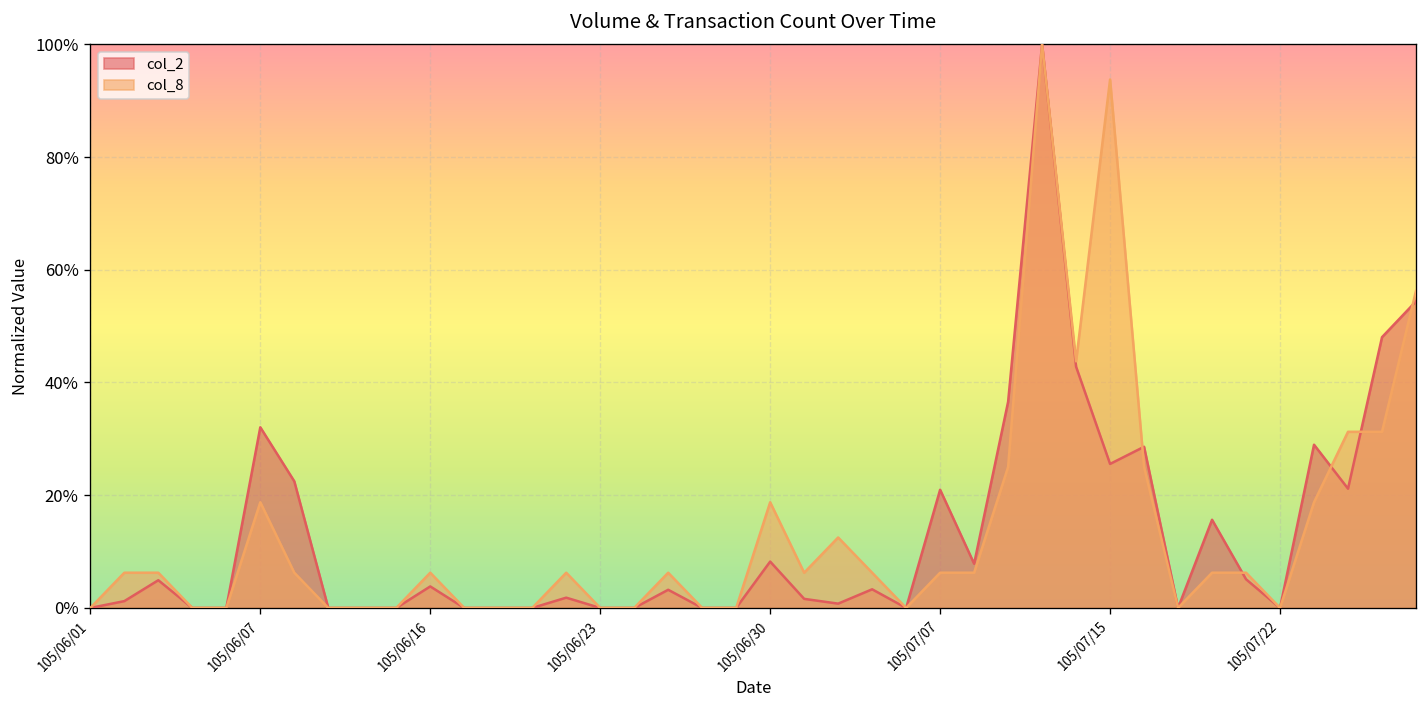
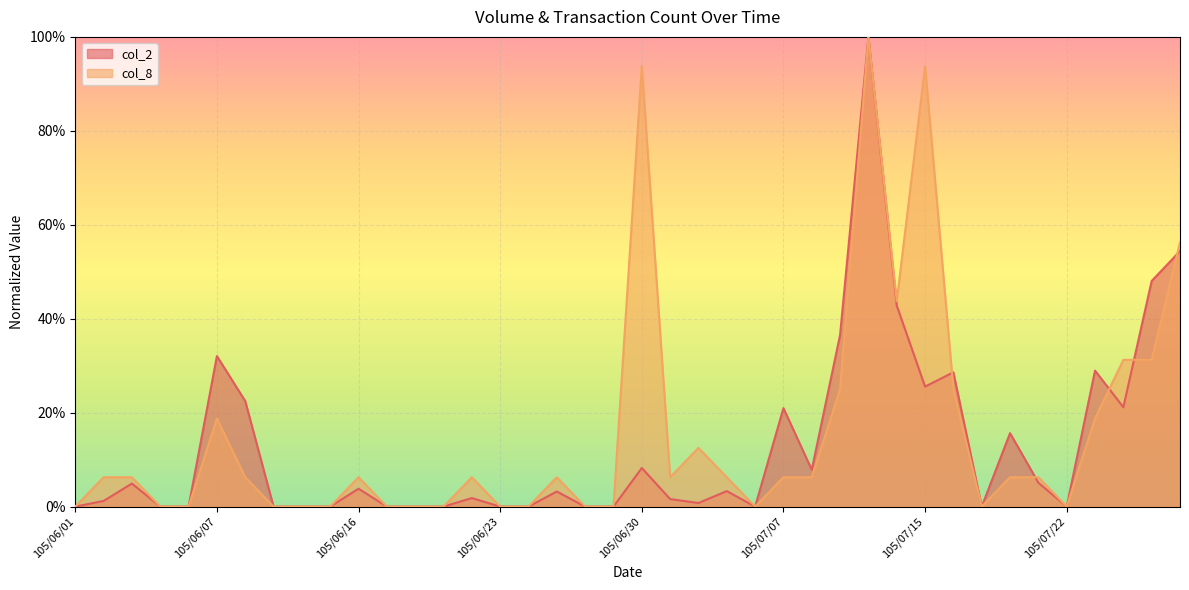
col_8, 105/06/30: 19% -> 94%
